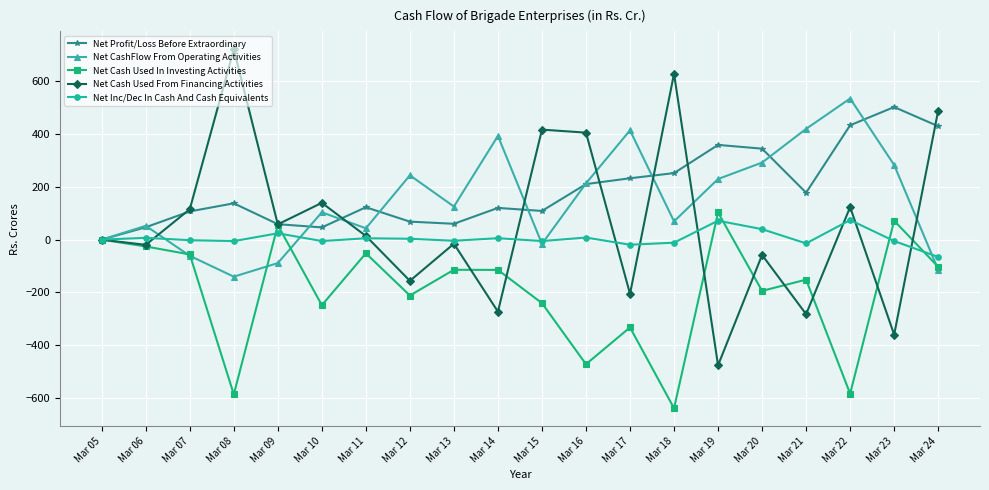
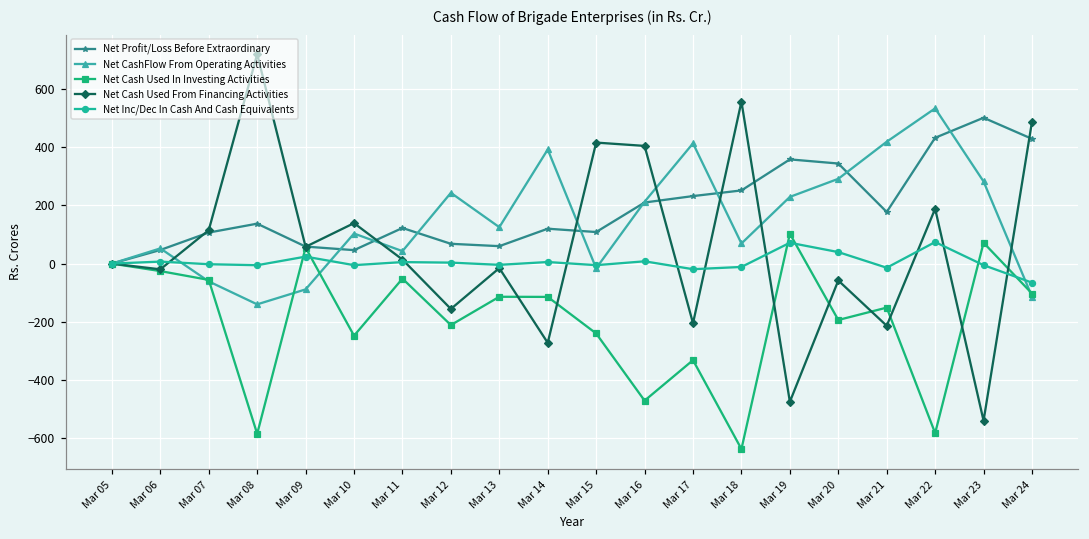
Net Cash Used From Financing Activities, Mar 18: 630 -> 560
Net Cash Used From Financing Activities, Mar 21: -280 -> -210
Net Cash Used From Financing Activities, Mar 22: 120 -> 190
Net Cash Used From Financing Activities, Mar 23: -360 -> -540
